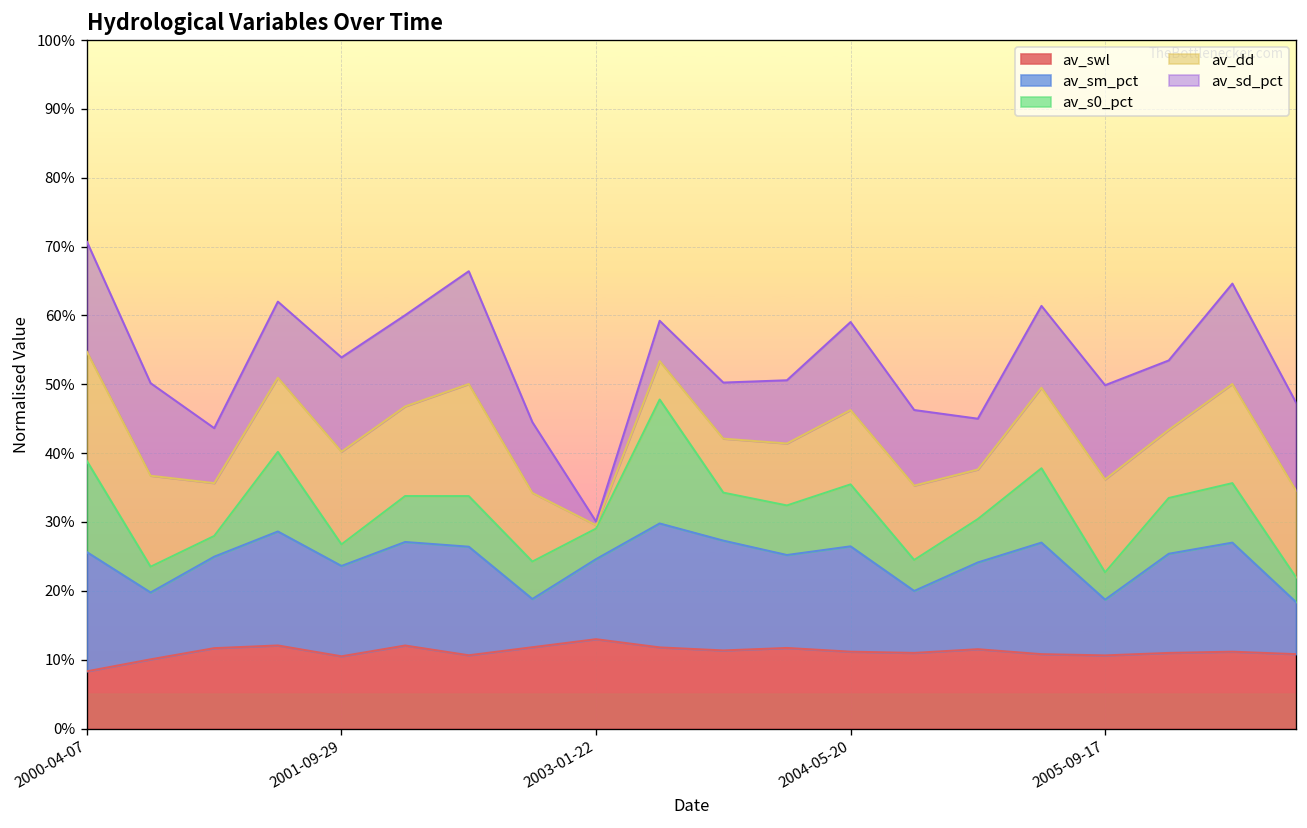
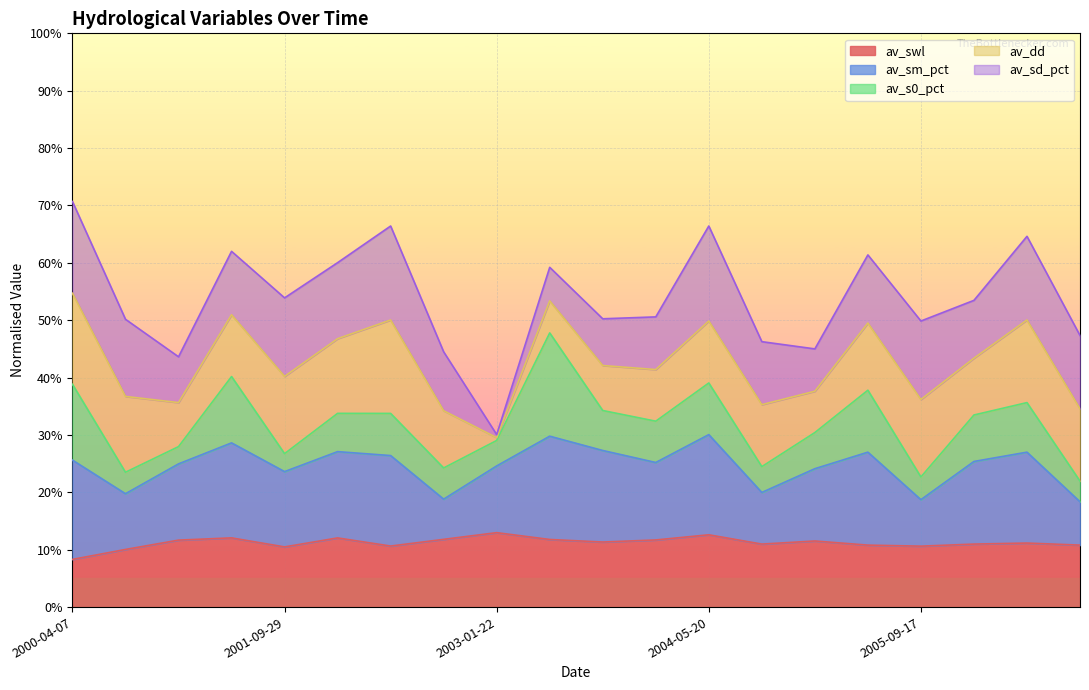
av_swl, 2004-05-20: 11% -> 13%
av_sm_pct, 2004-05-20: 15% -> 17%
av_sd_pct, 2004-05-20: 13% -> 17%
